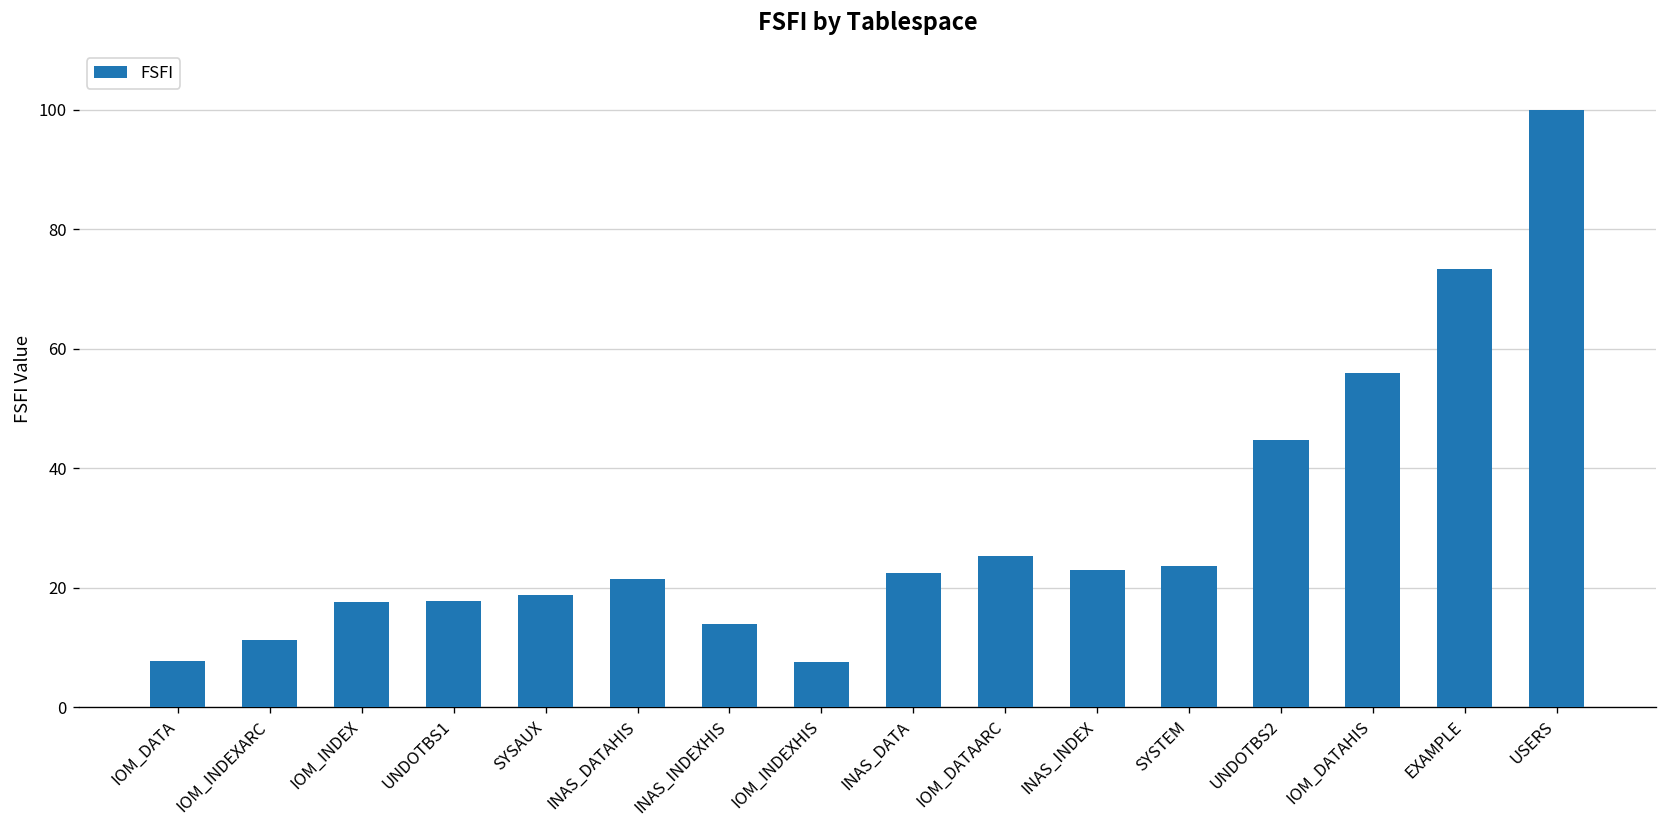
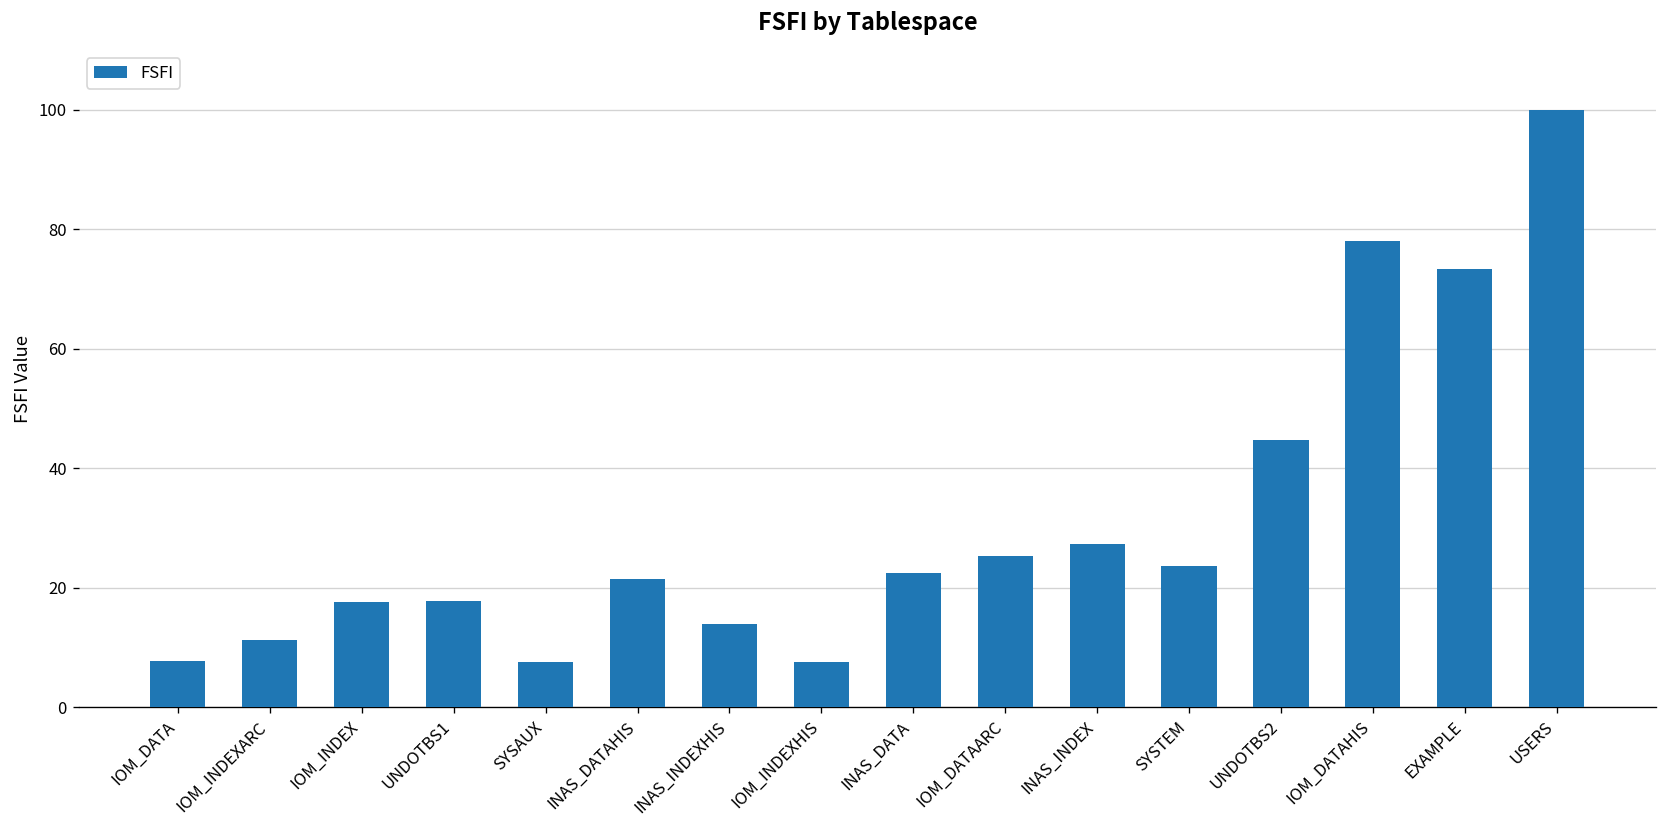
SYSAUX: 19 -> 7
INAS_INDEX: 23 -> 27
IOM_DATAHIS: 56 -> 78
